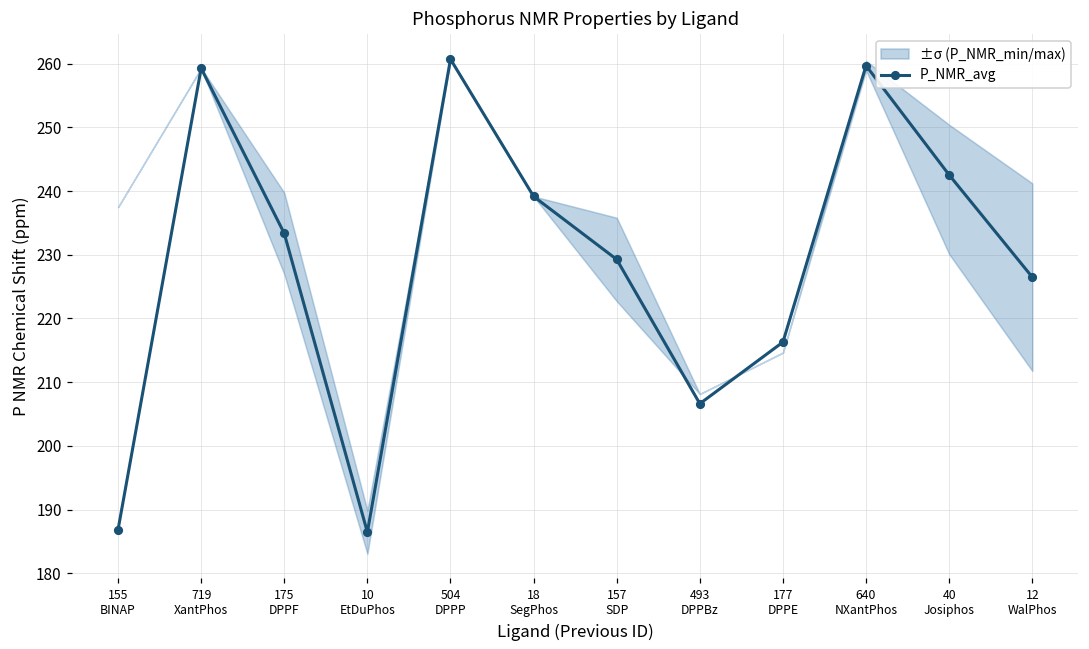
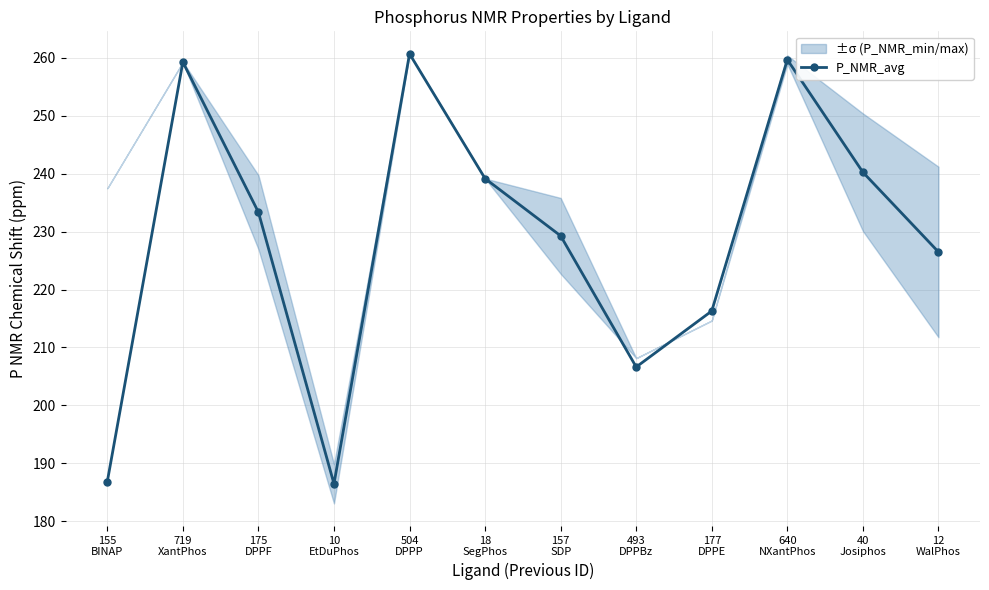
P_NMR_avg, 40 Josiphos: 243 -> 240
